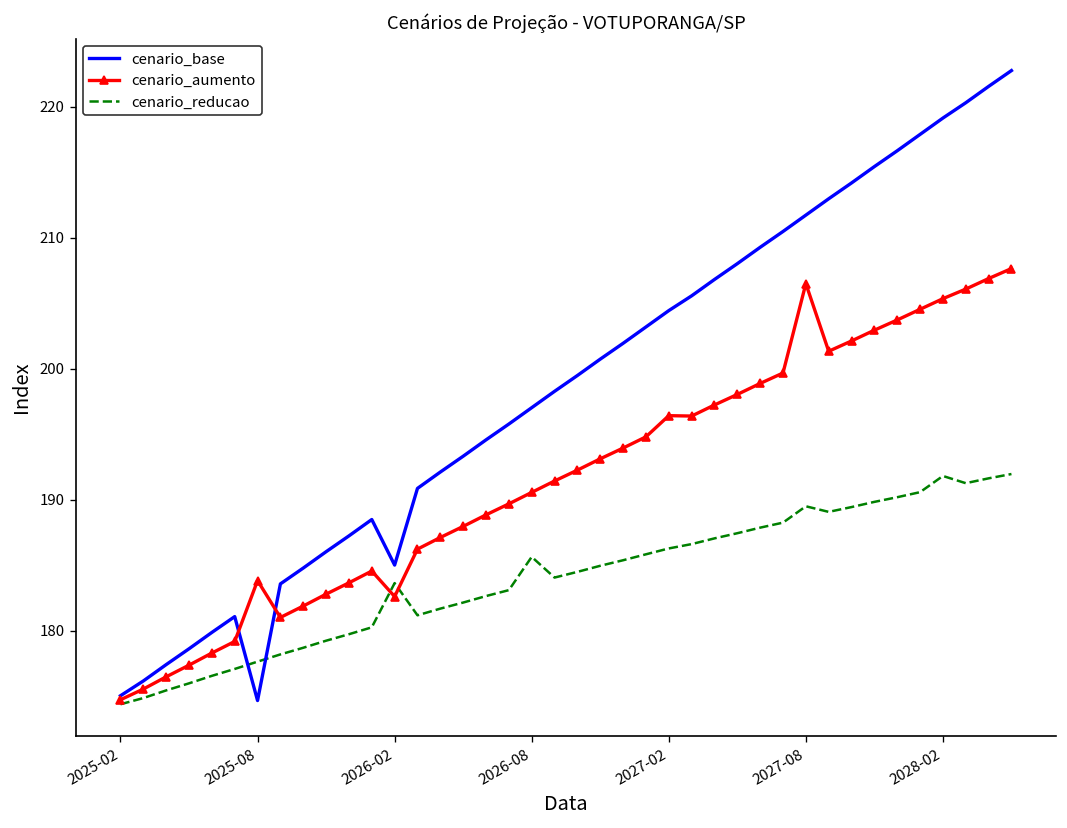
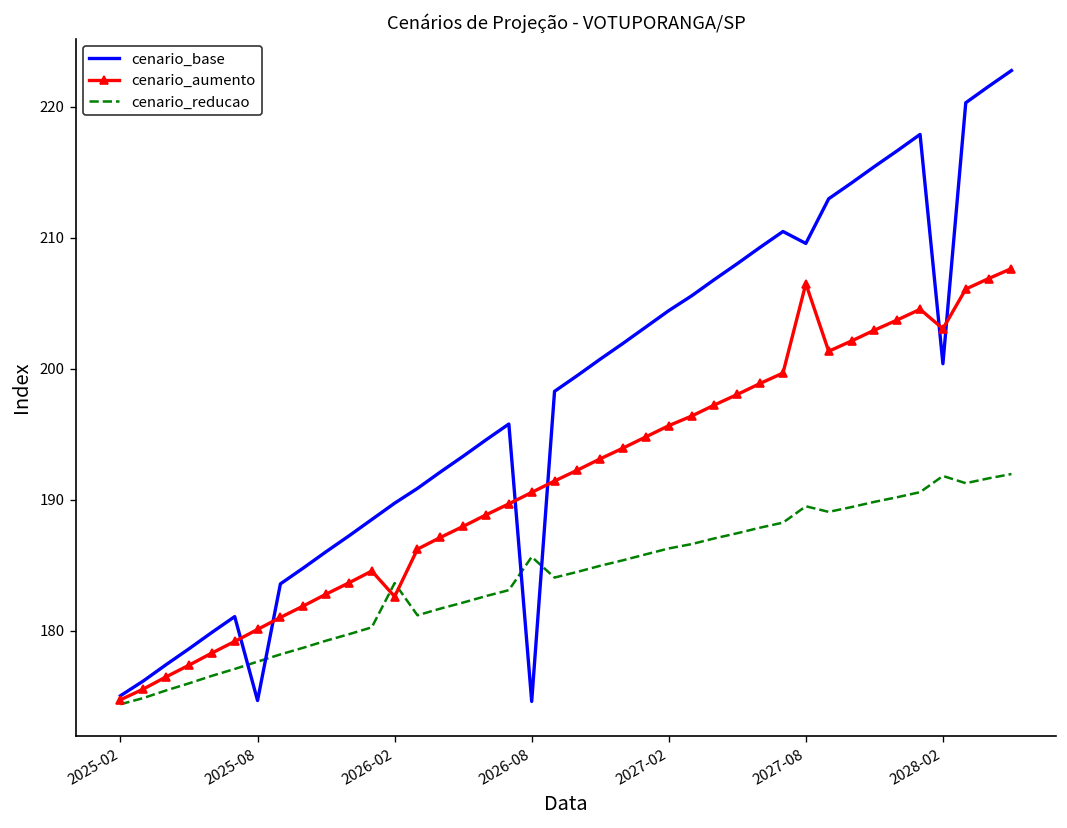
cenario_aumento, 2025-08: 183.8 -> 180.1
cenario_base, 2026-02: 185.0 -> 189.8
cenario_base, 2026-08: 197.0 -> 174.6
cenario_aumento, 2027-02: 196.4 -> 195.7
cenario_base, 2027-08: 211.7 -> 209.6
cenario_base, 2028-02: 219.1 -> 200.4
cenario_aumento, 2028-02: 205.4 -> 203.1
